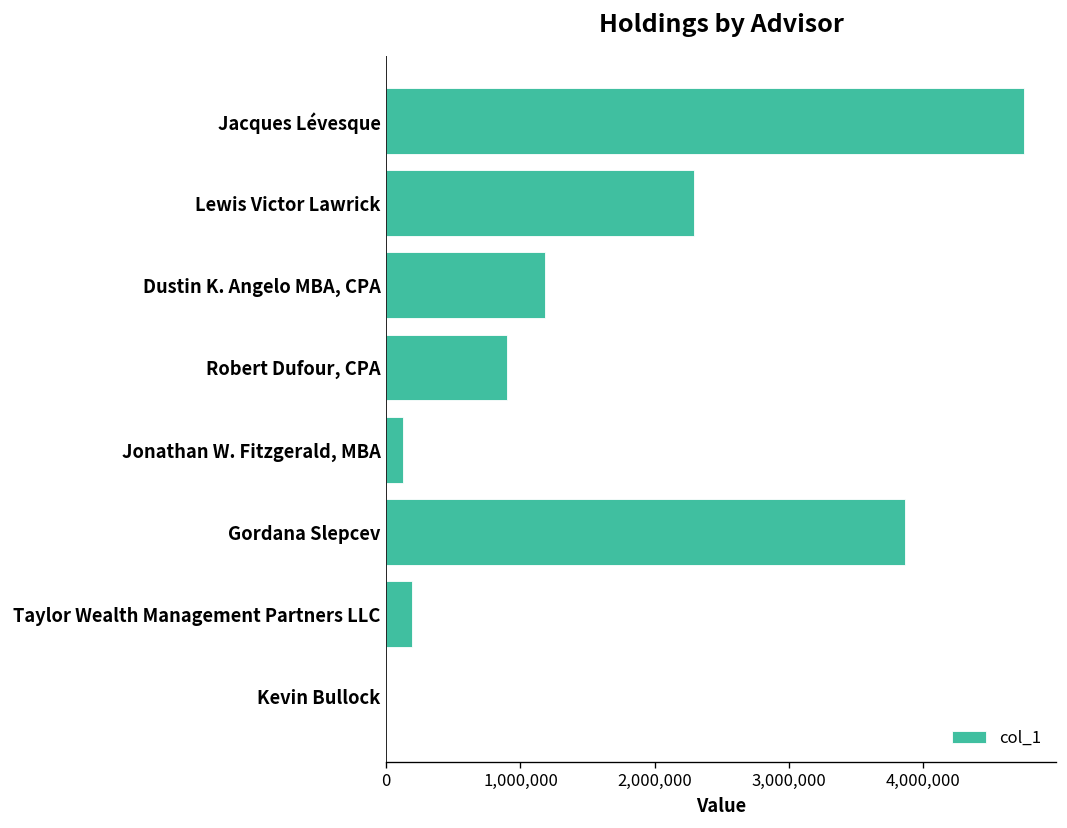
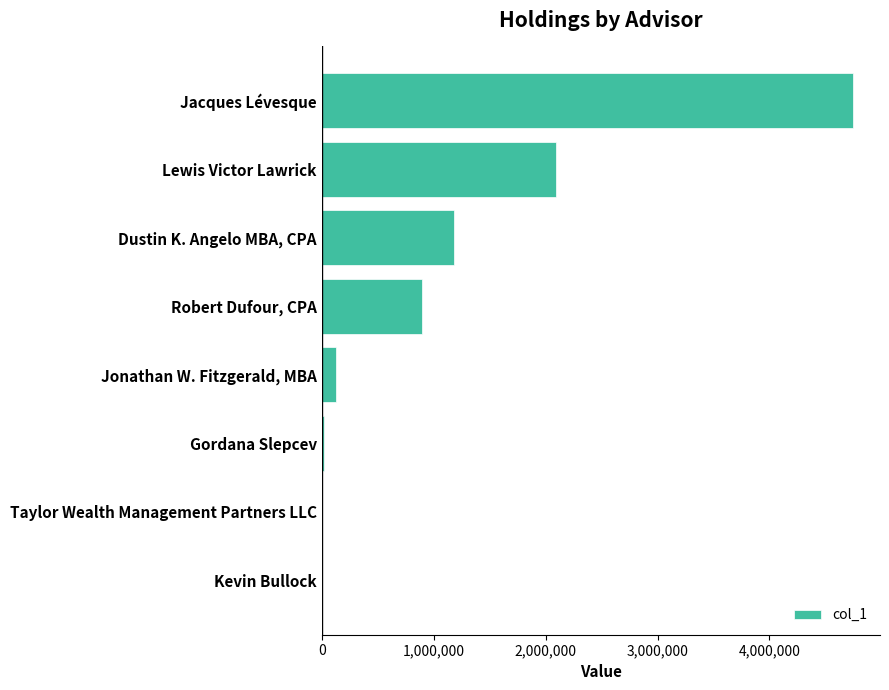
Lewis Victor Lawrick: 2,290,000 -> 2,090,000
Gordana Slepcev: 3,860,000 -> 20,000
Taylor Wealth Management Partners LLC: 190,000 -> 0
